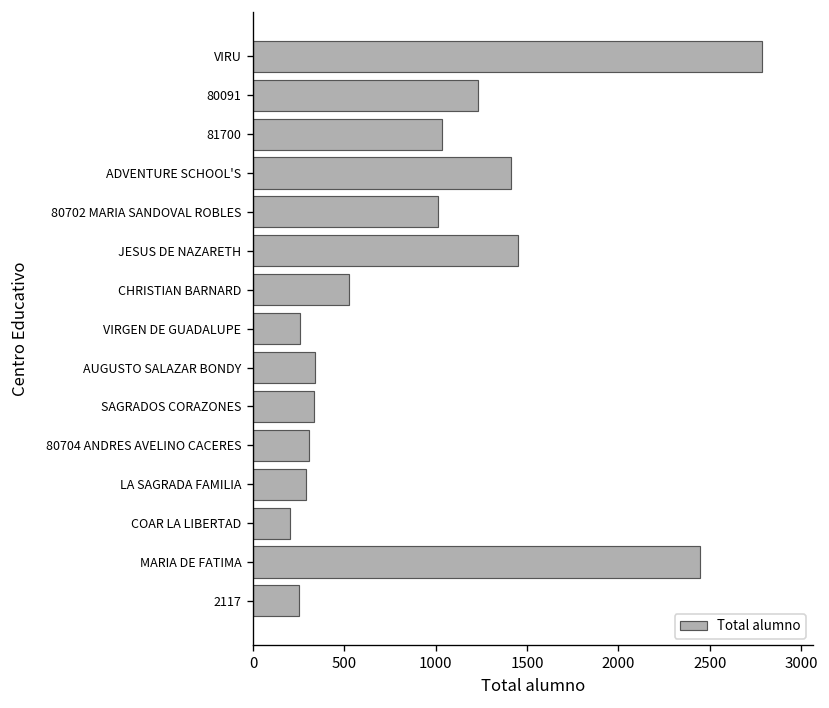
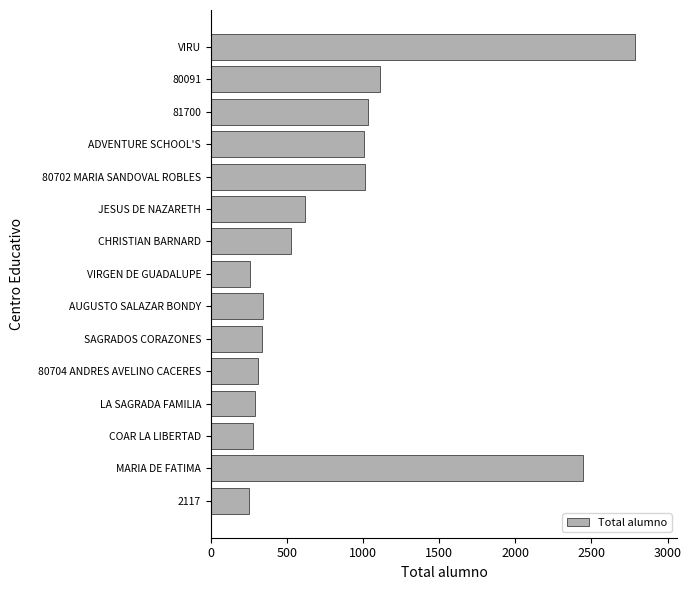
80091: 1230 -> 1110
ADVENTURE SCHOOL'S: 1410 -> 1010
JESUS DE NAZARETH: 1450 -> 620
COAR LA LIBERTAD: 210 -> 270
